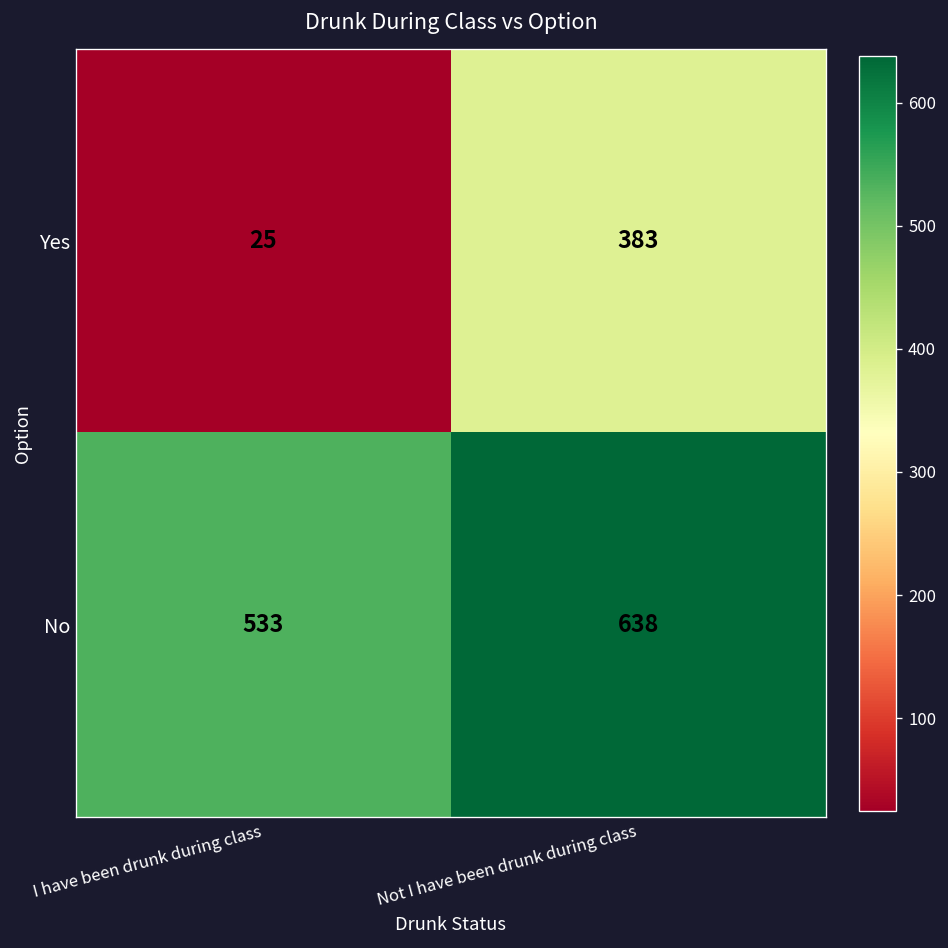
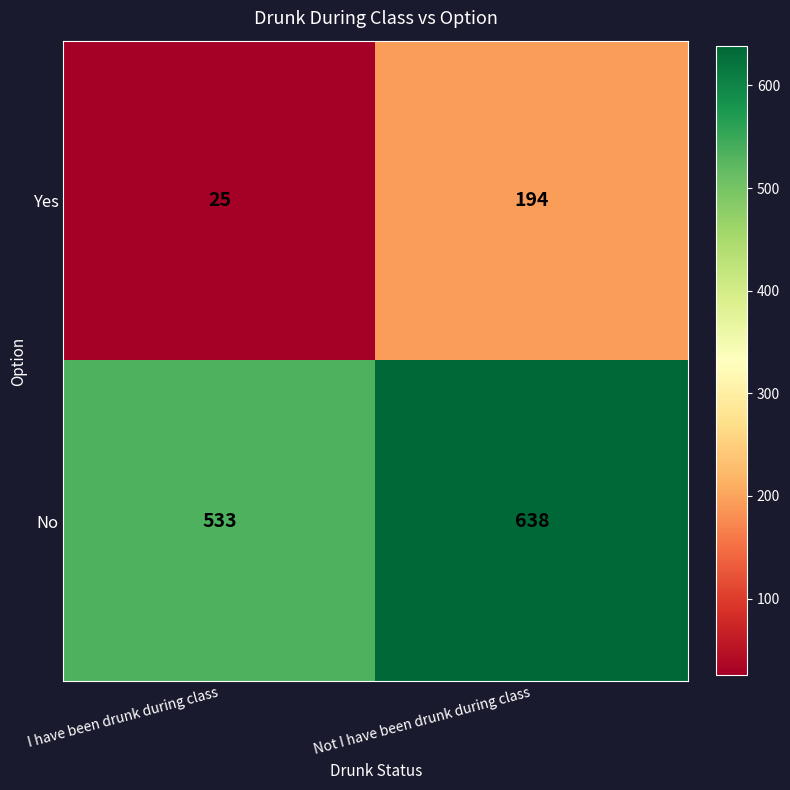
Yes, Not I have been drunk during class: 383 -> 194
